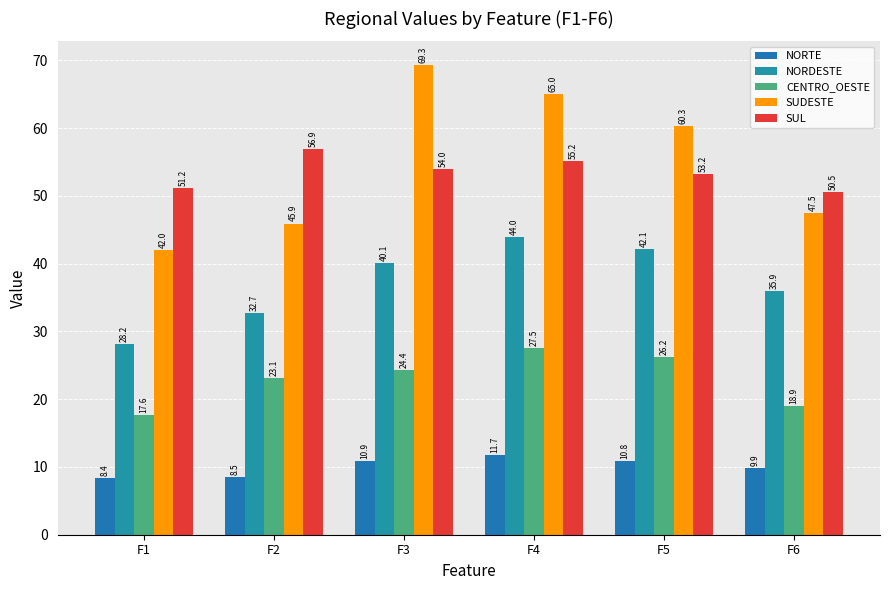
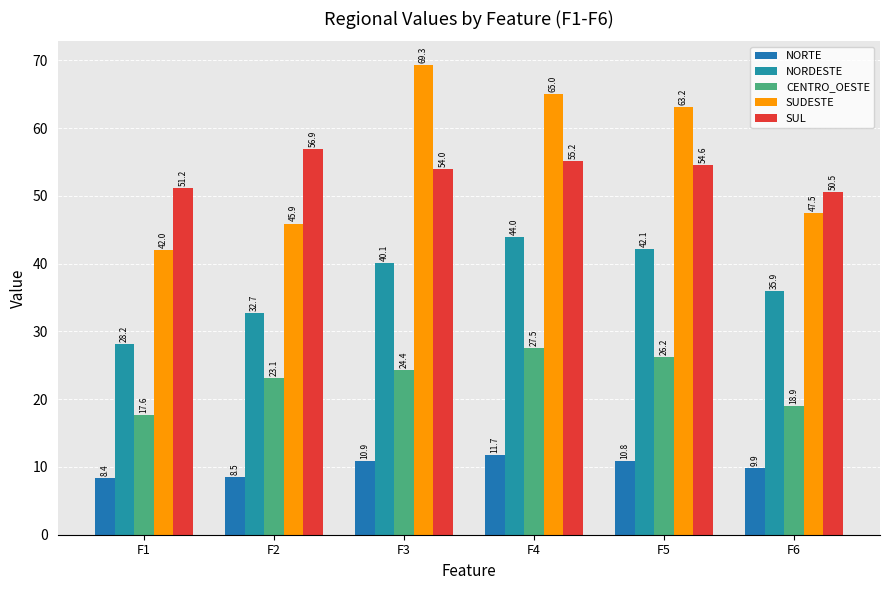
SUDESTE, F5: 60.3 -> 63.2
SUL, F5: 53.2 -> 54.6
